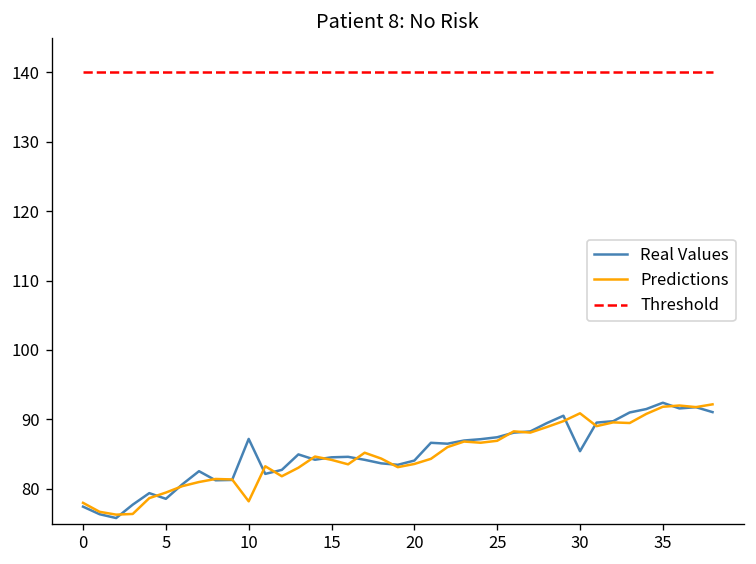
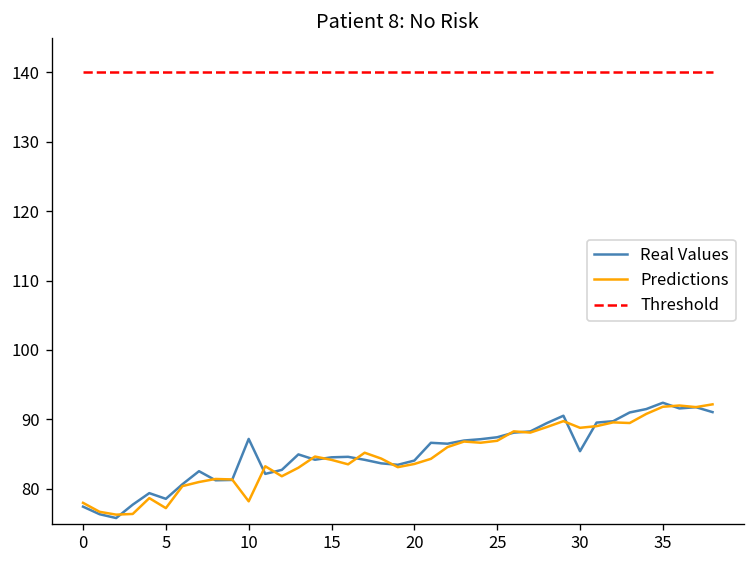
Predictions, 5: 79 -> 77
Predictions, 30: 91 -> 89
